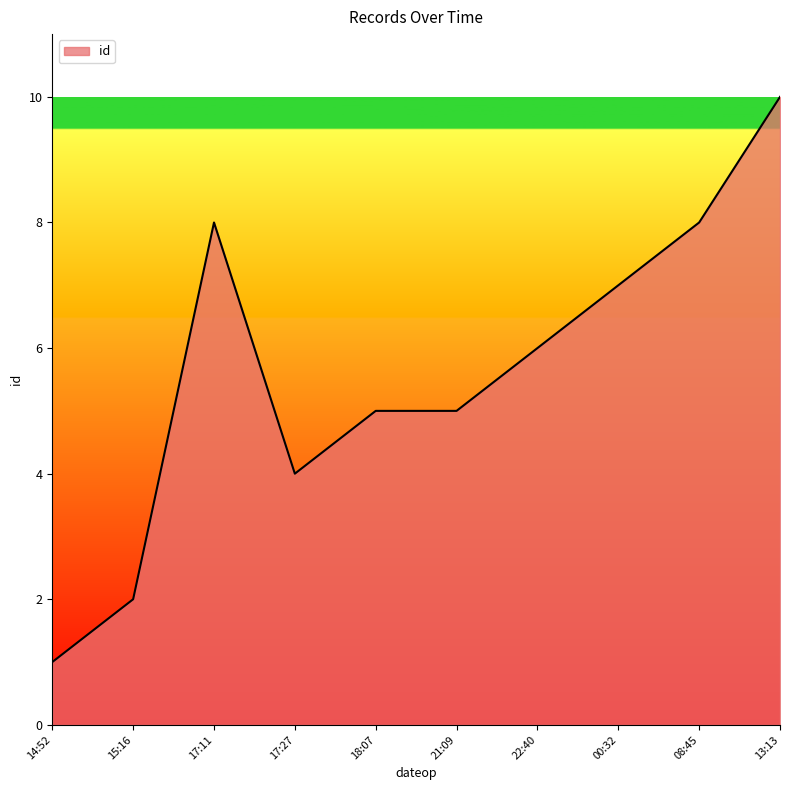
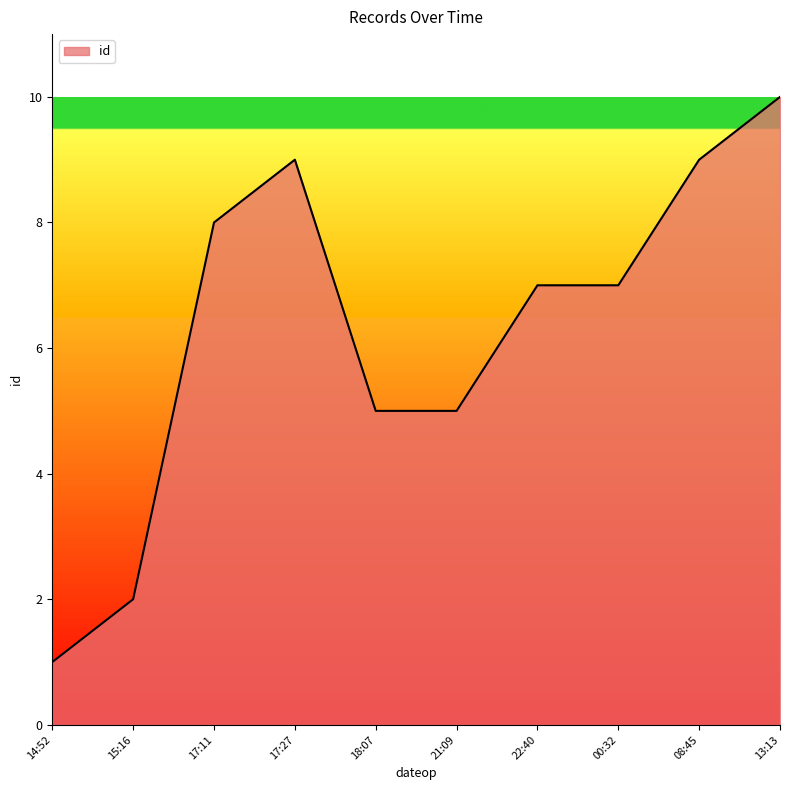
17:27: 4 -> 9
22:40: 6 -> 7
08:45: 8 -> 9
